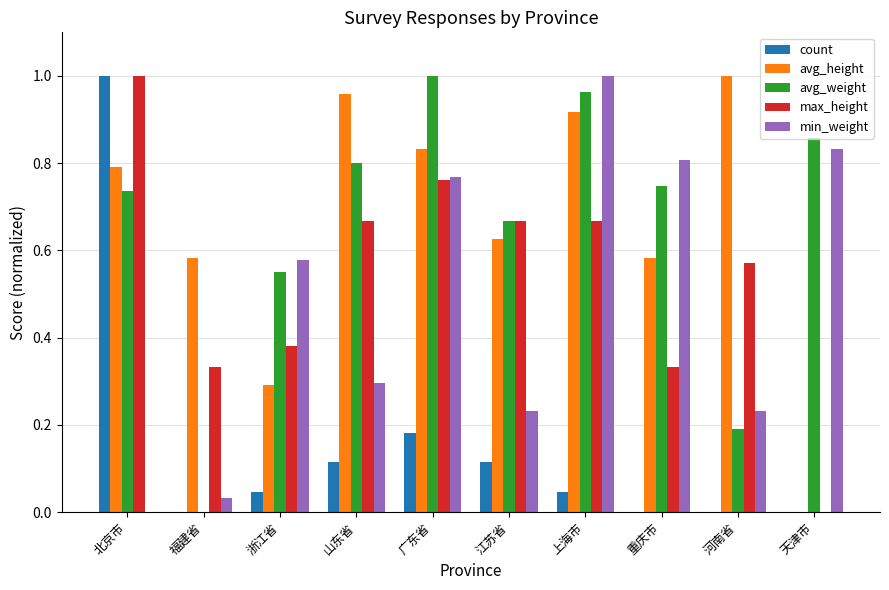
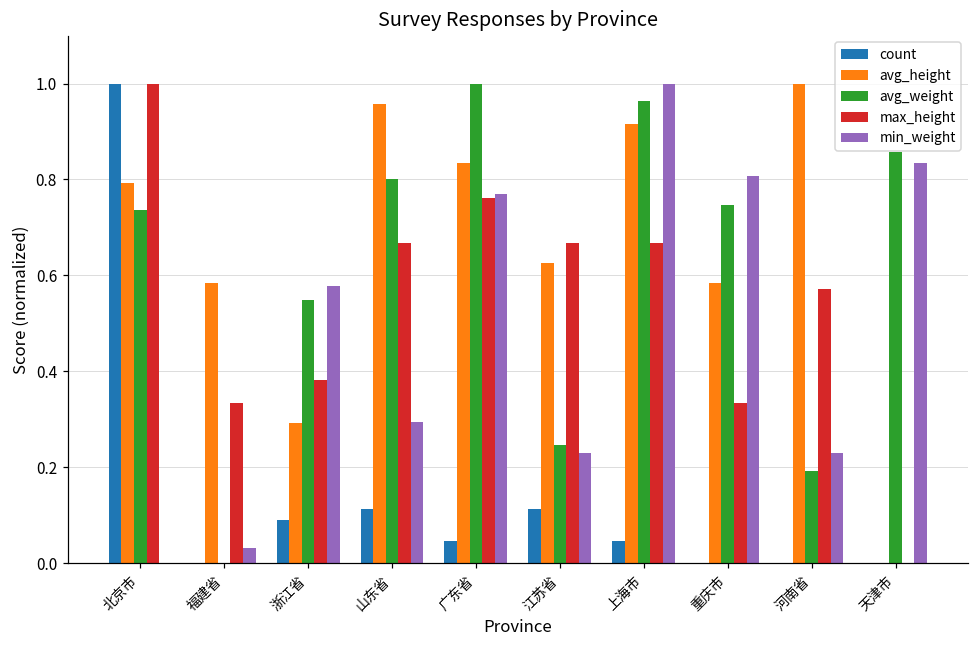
count, 浙江省: 0.05 -> 0.09
count, 广东省: 0.18 -> 0.05
avg_weight, 江苏省: 0.67 -> 0.25
